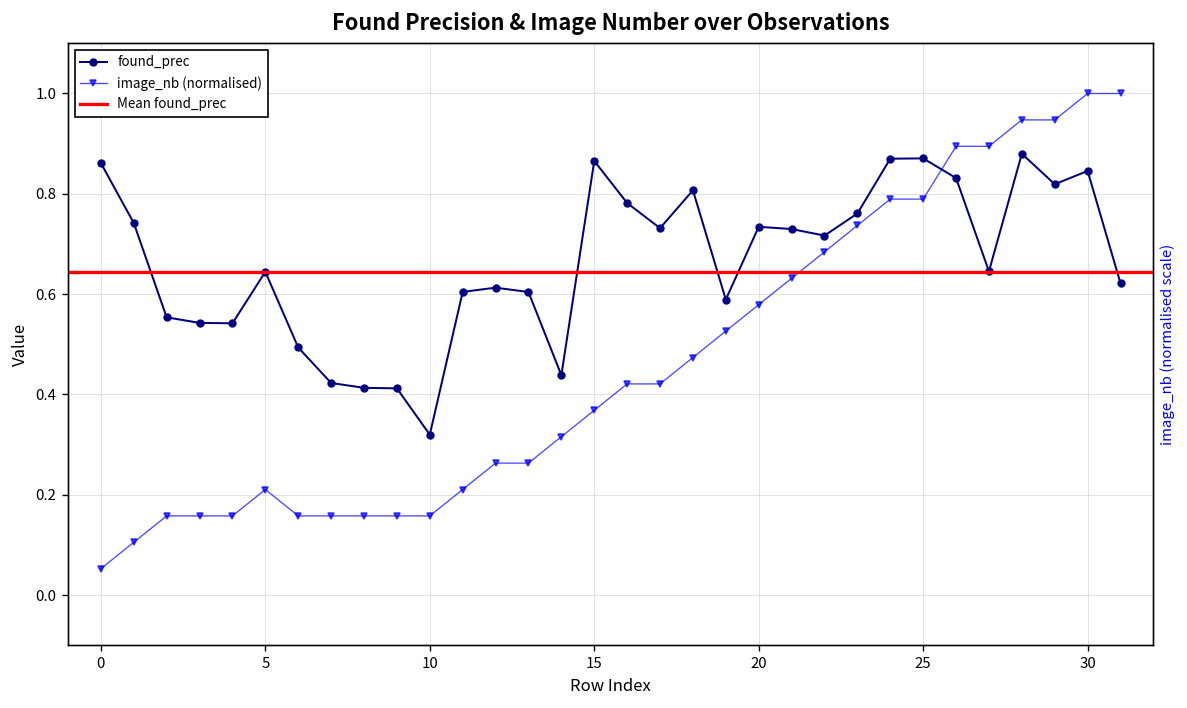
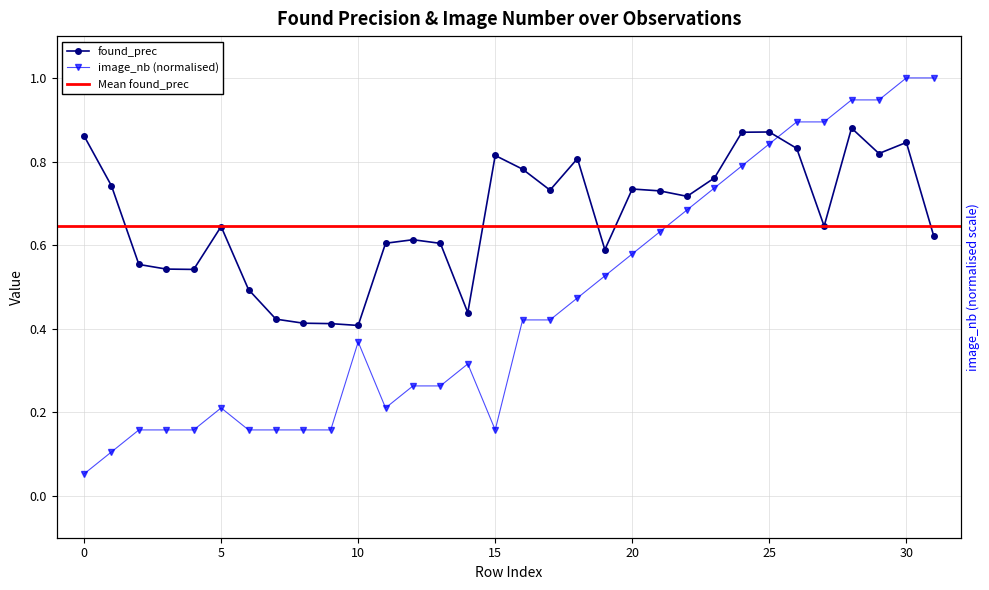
found_prec, 10: 0.32 -> 0.41
image_nb (normalised), 10: 0.16 -> 0.37
found_prec, 15: 0.87 -> 0.81
image_nb (normalised), 15: 0.37 -> 0.16
image_nb (normalised), 25: 0.79 -> 0.84
